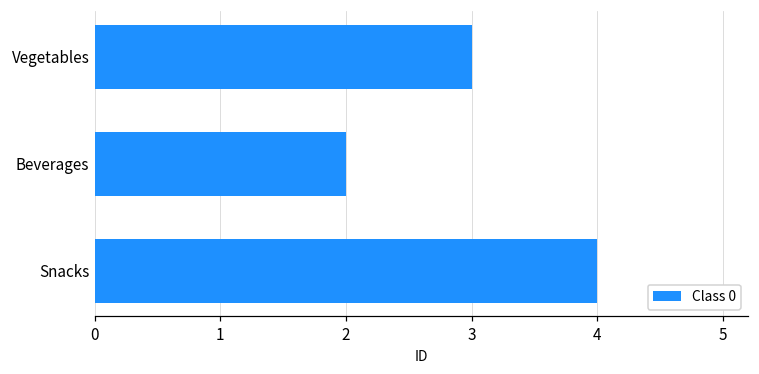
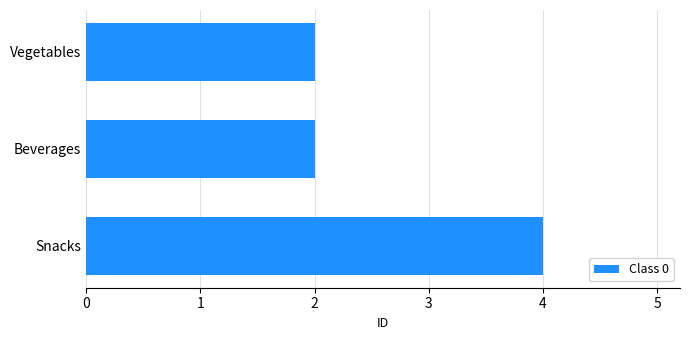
Vegetables: 3 -> 2
